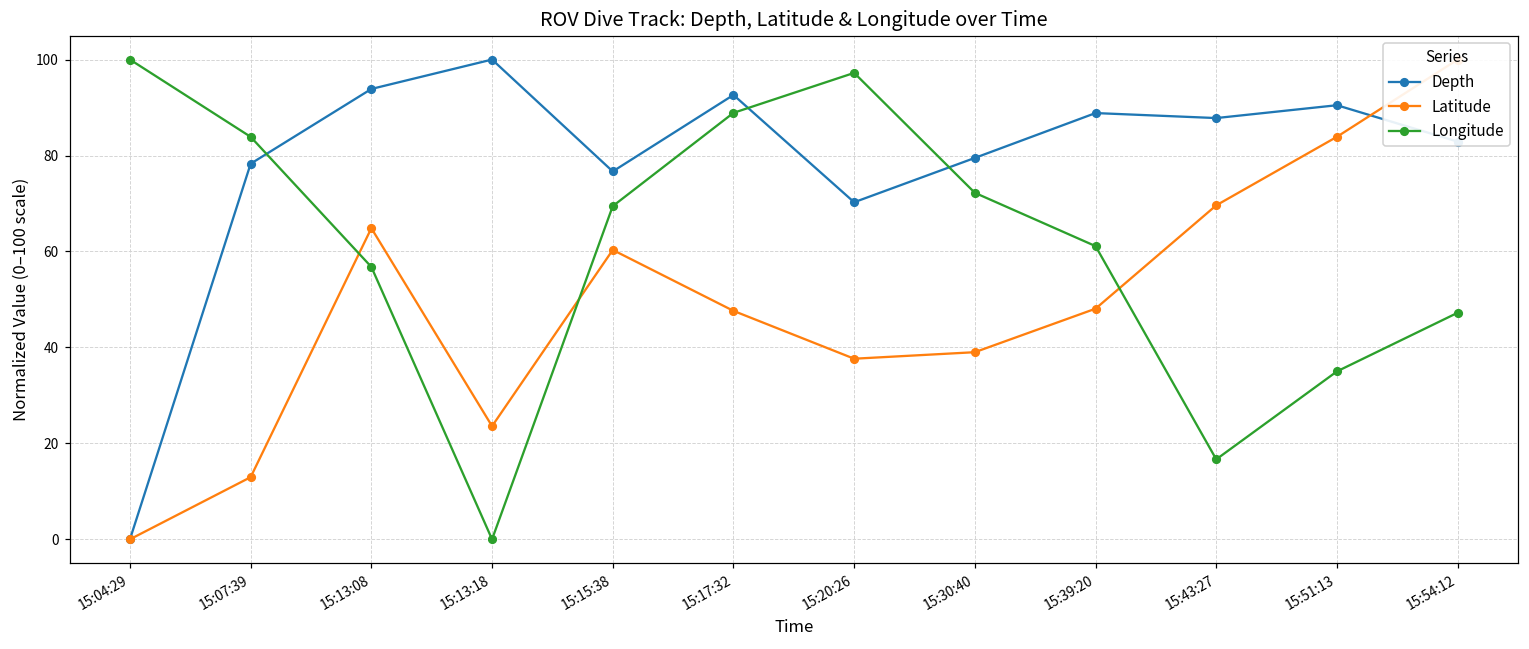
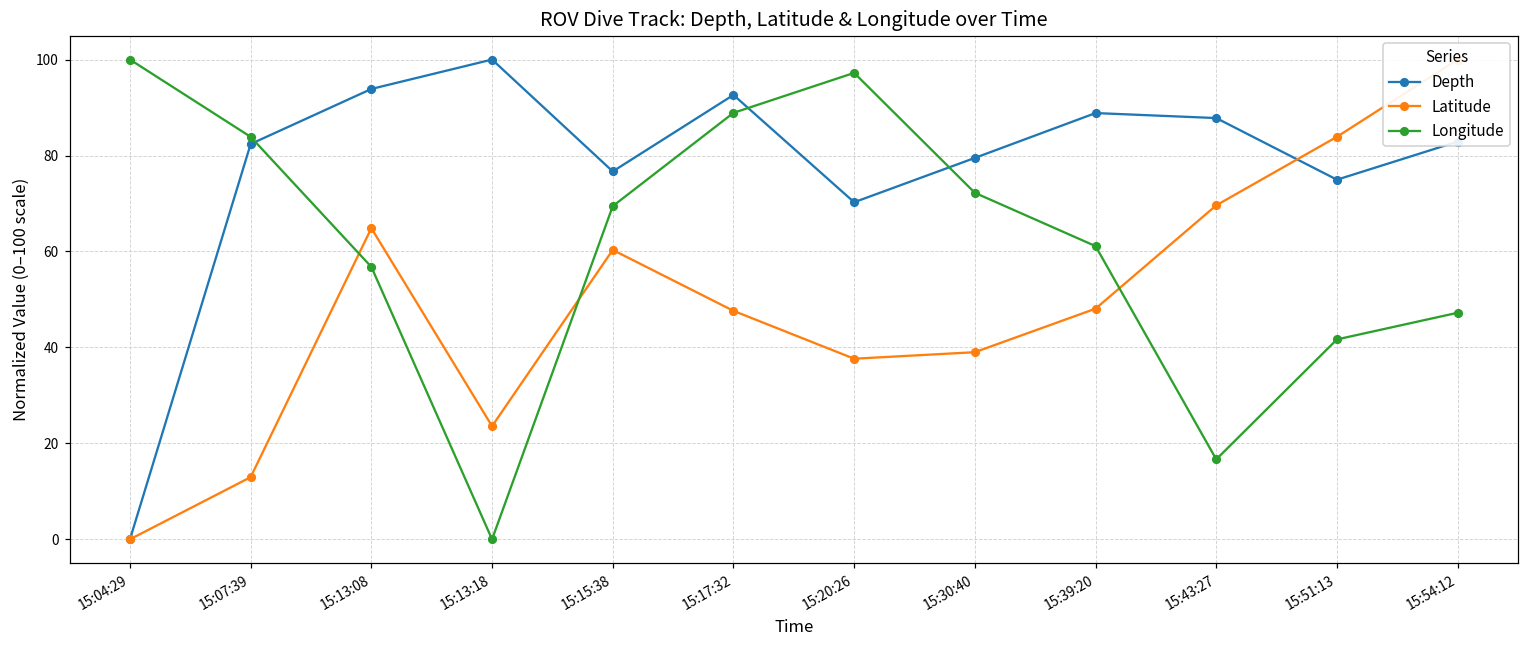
Depth, 15:07:39: 78 -> 82
Depth, 15:51:13: 90 -> 75
Longitude, 15:51:13: 35 -> 42
